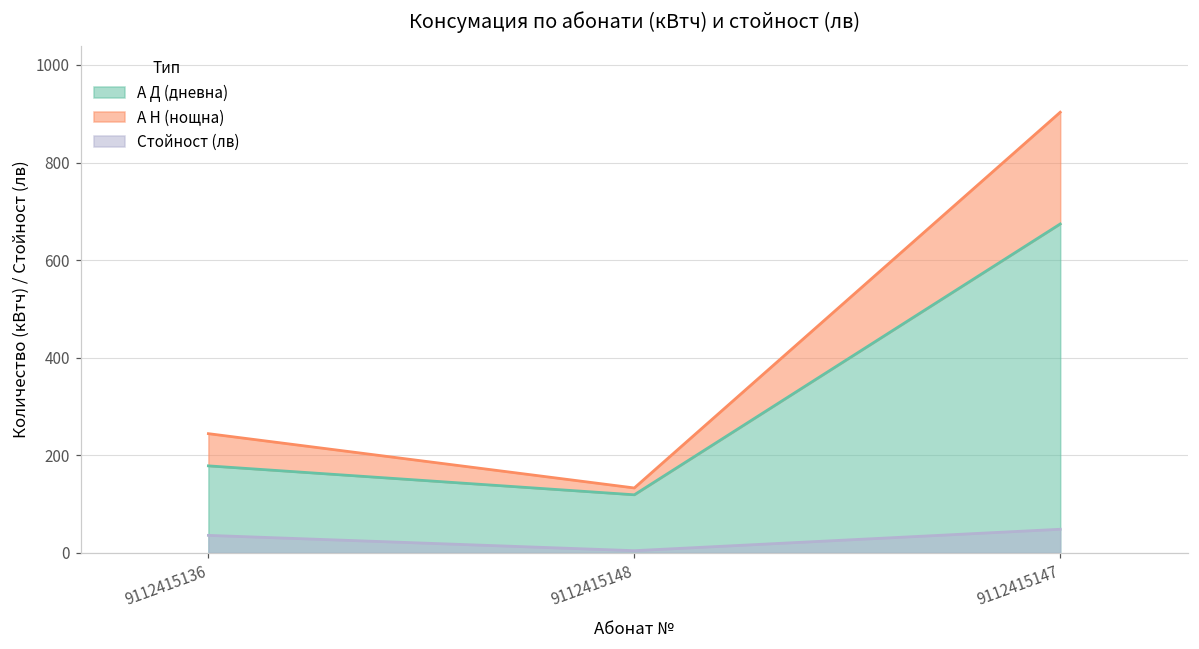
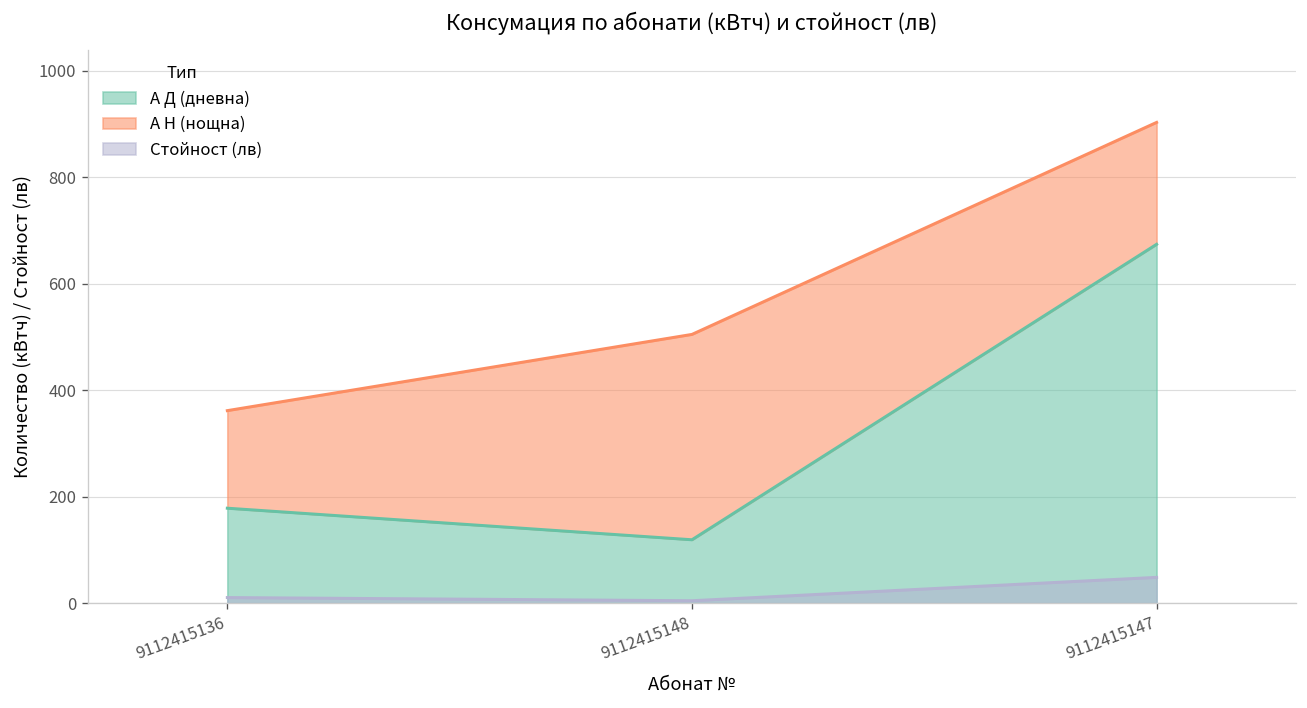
А Н (нощна), 9112415136: 70 -> 180
Стойност (лв), 9112415136: 40 -> 10
А Н (нощна), 9112415148: 10 -> 390
